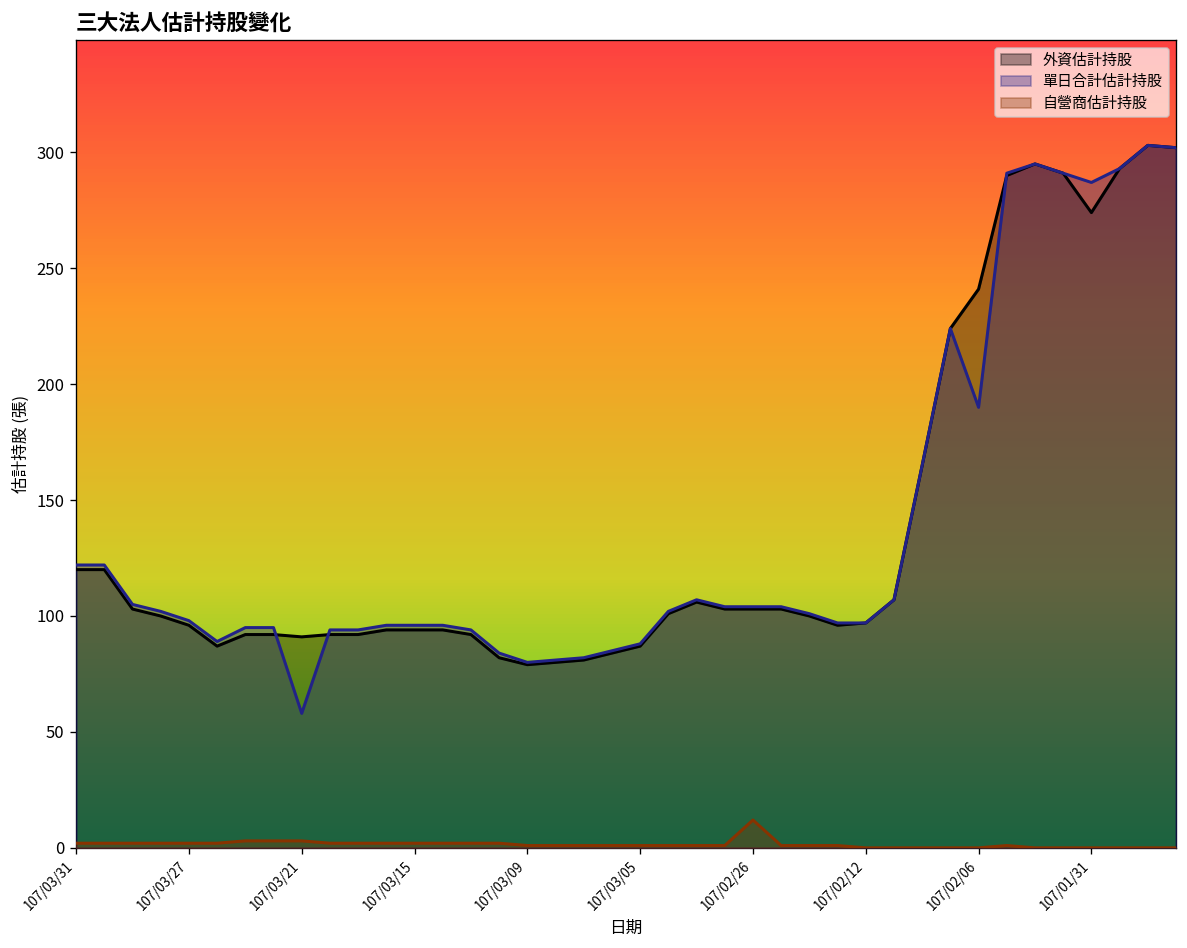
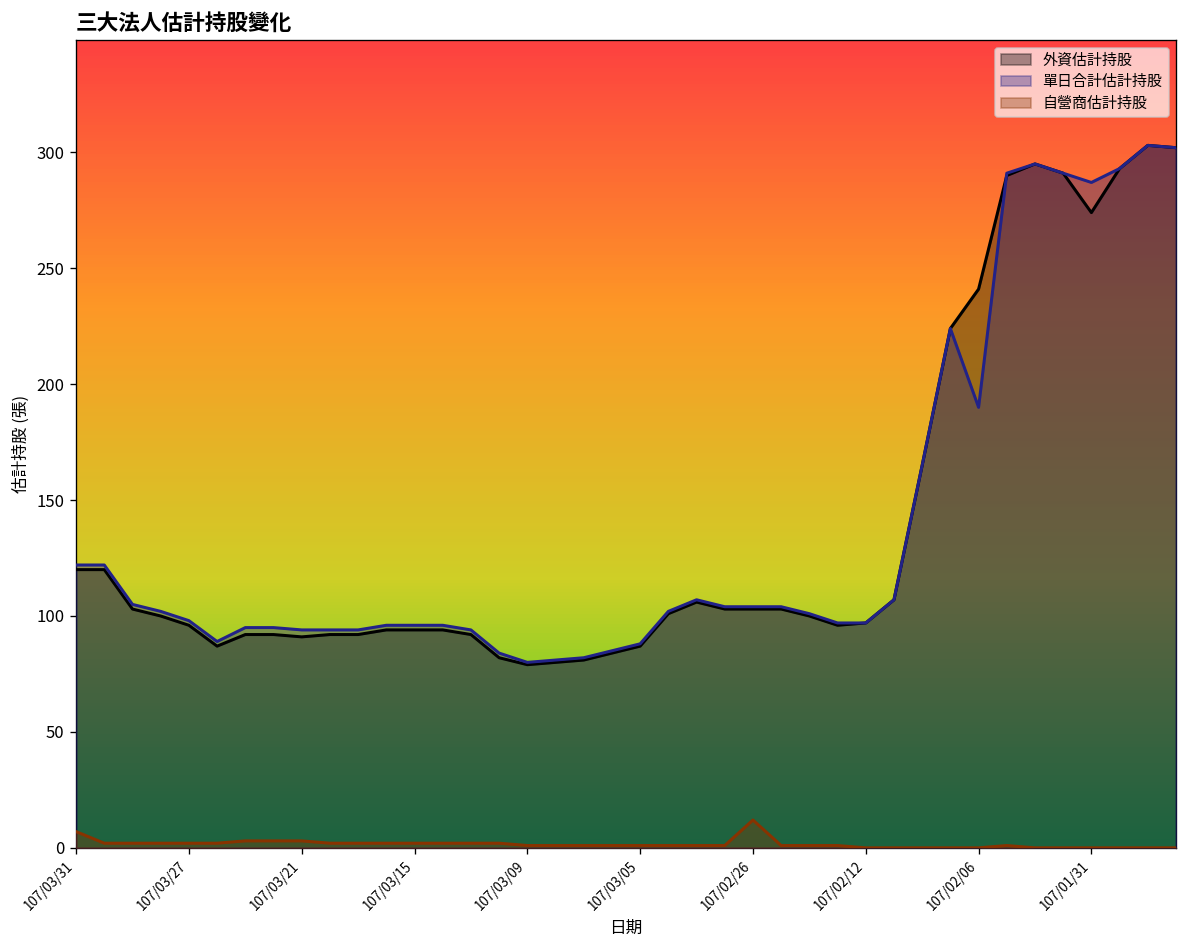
自營商估計持股, 107/03/31: 2 -> 7
單日合計估計持股, 107/03/21: 58 -> 94
